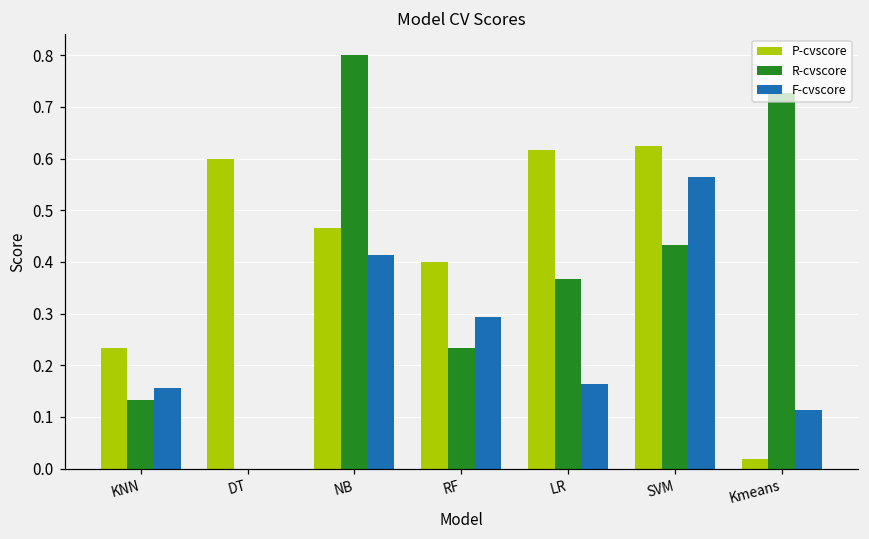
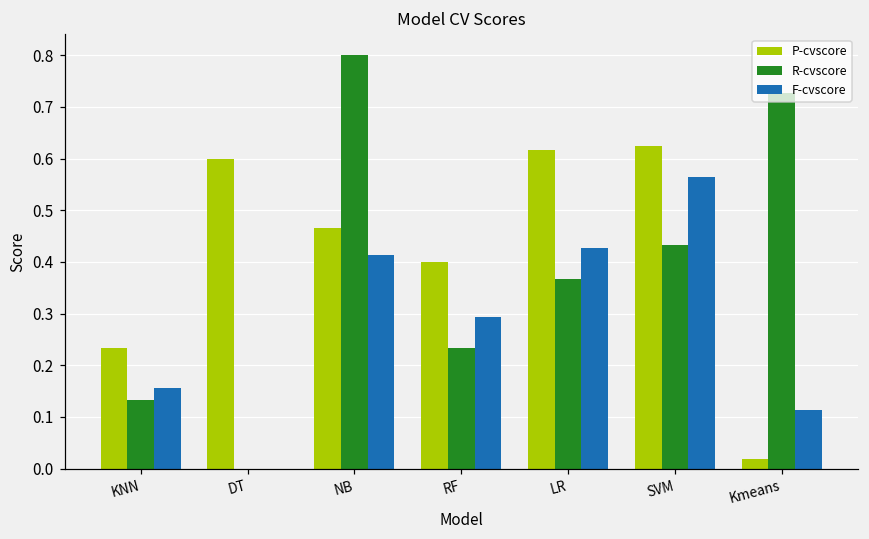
F-cvscore, LR: 0.16 -> 0.43
